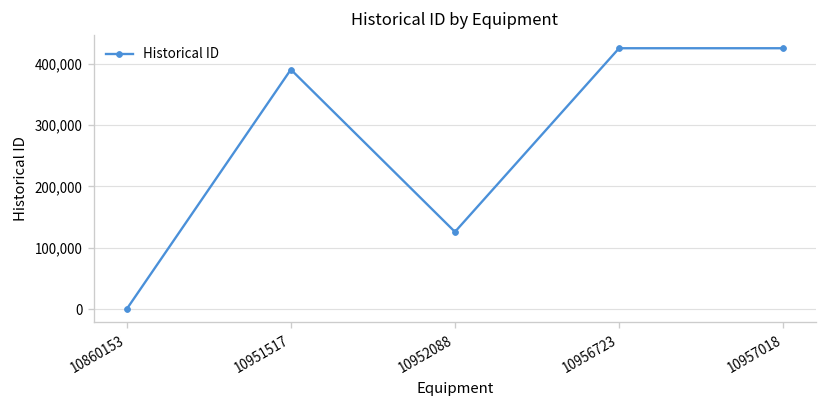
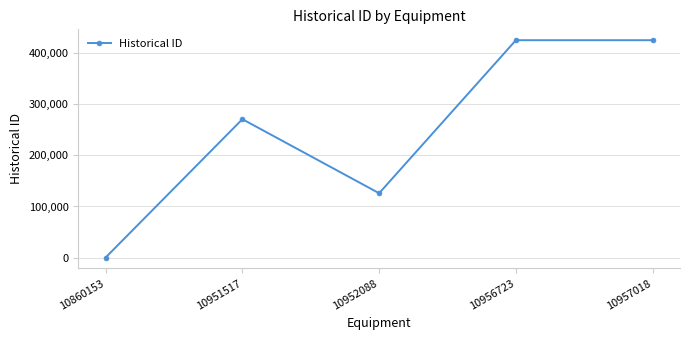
10951517: 390,000 -> 270,000
